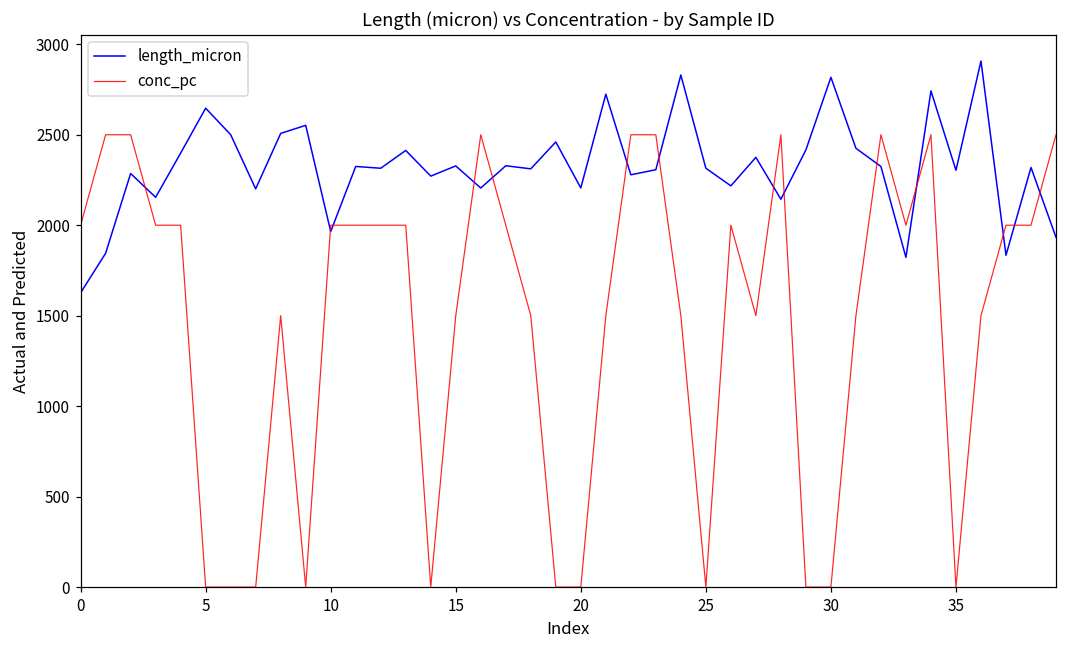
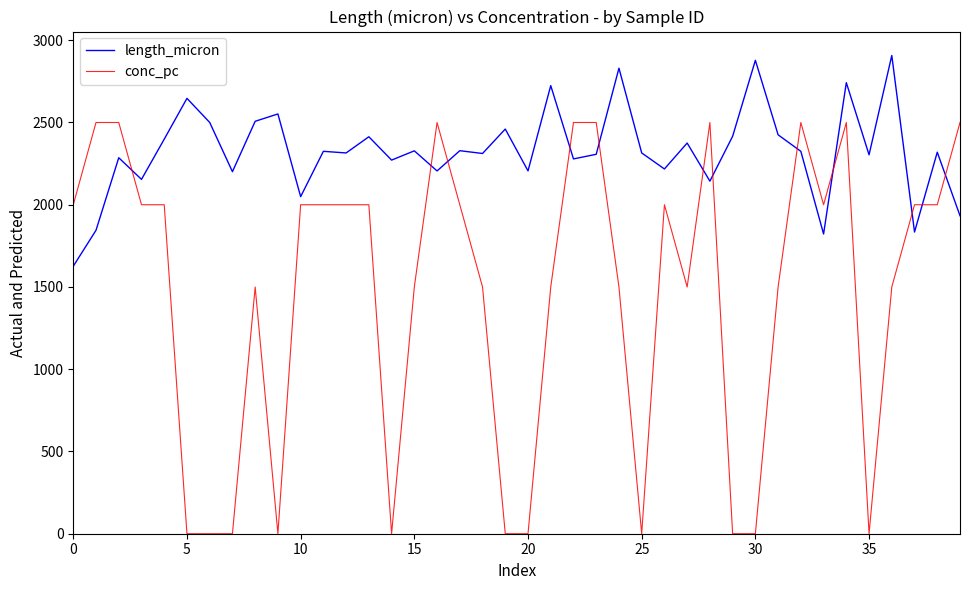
length_micron, 10: 1960 -> 2050
length_micron, 30: 2820 -> 2880
